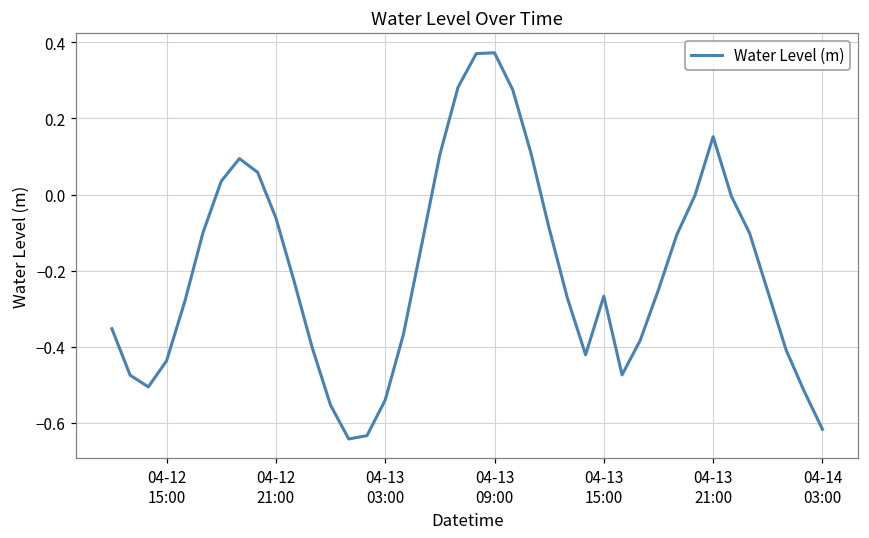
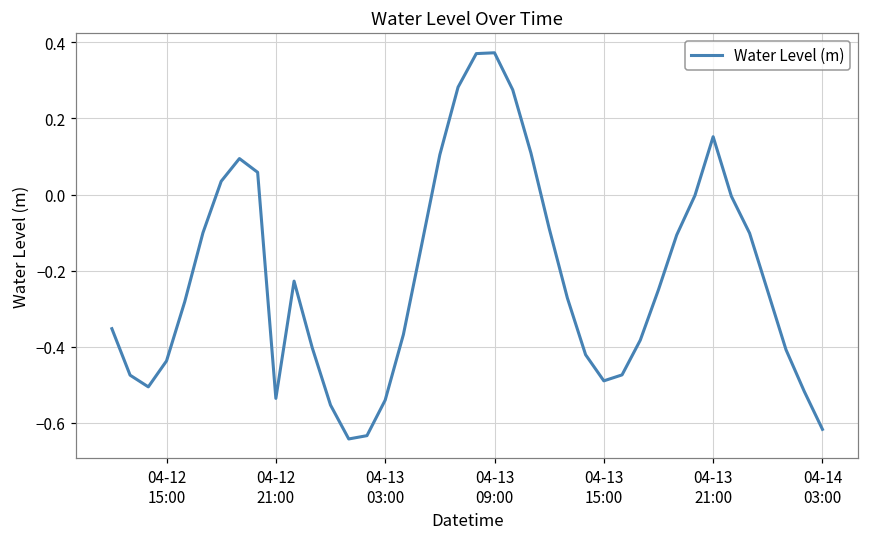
04-12 21:00: -0.06 -> -0.54
04-13 15:00: -0.27 -> -0.49
